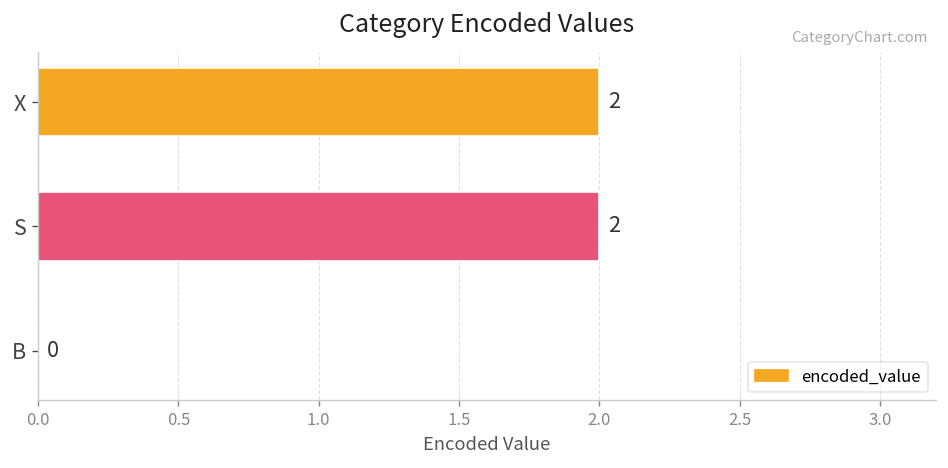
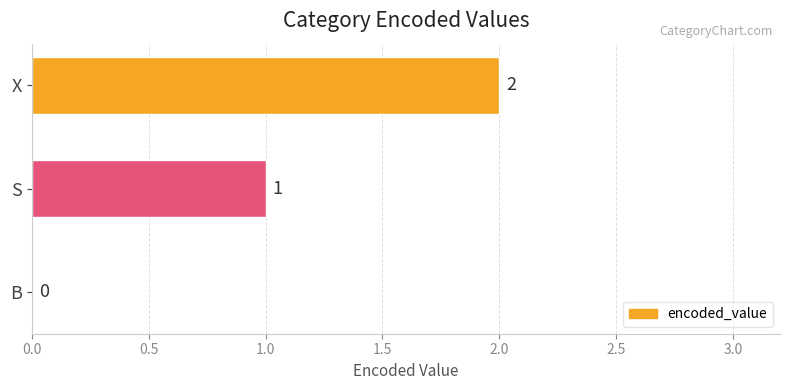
S: 2 -> 1
